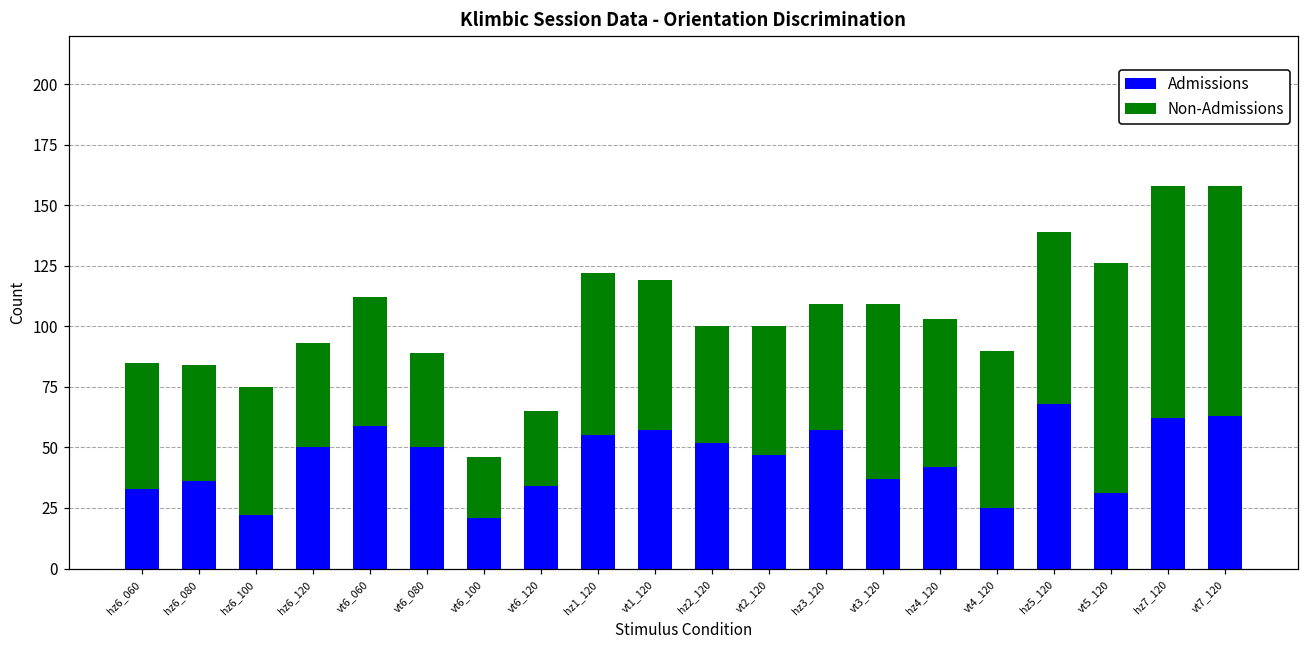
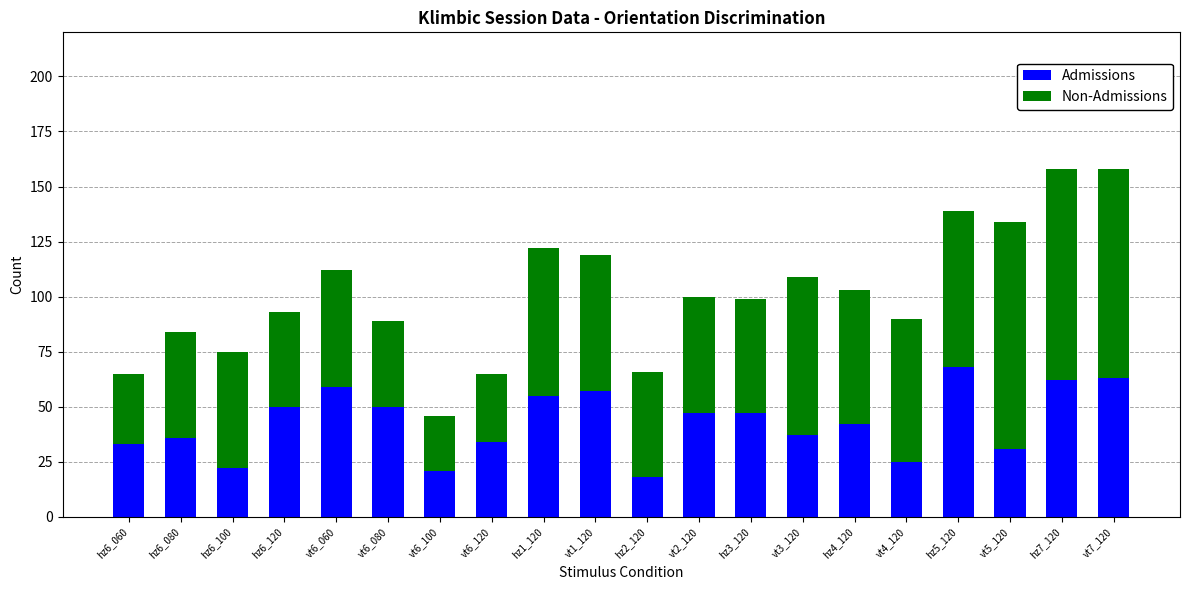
Non-Admissions, hz6_060: 52 -> 32
Admissions, hz2_120: 52 -> 18
Admissions, hz3_120: 57 -> 47
Non-Admissions, vt5_120: 95 -> 103
